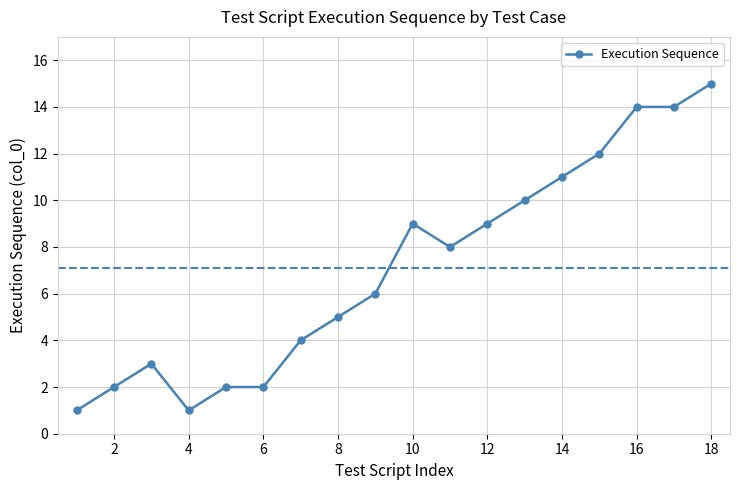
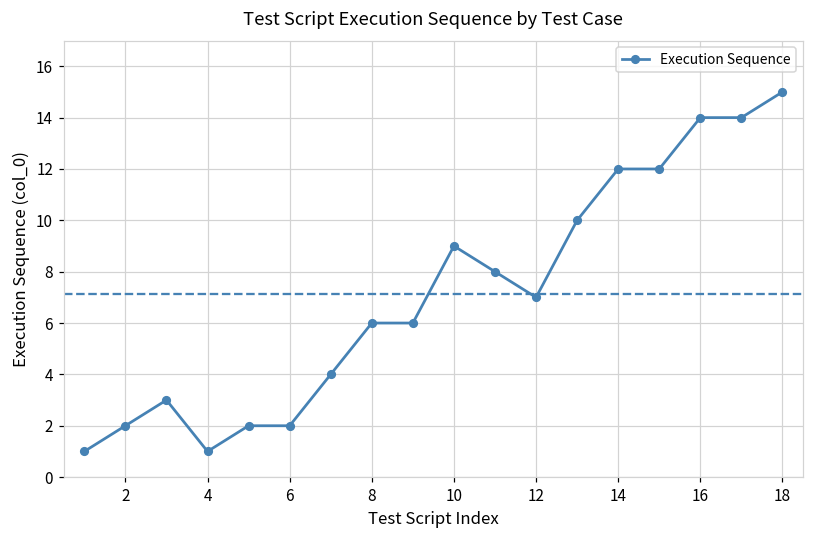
8: 5 -> 6
12: 9 -> 7
14: 11 -> 12
